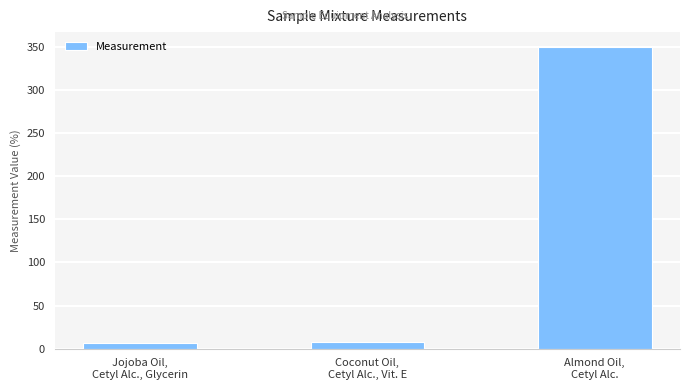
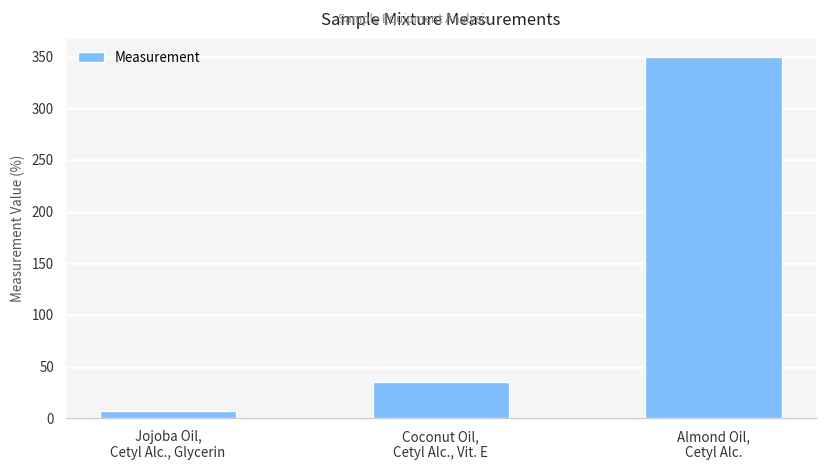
Coconut Oil, Cetyl Alc., Vit. E: 10 -> 40
